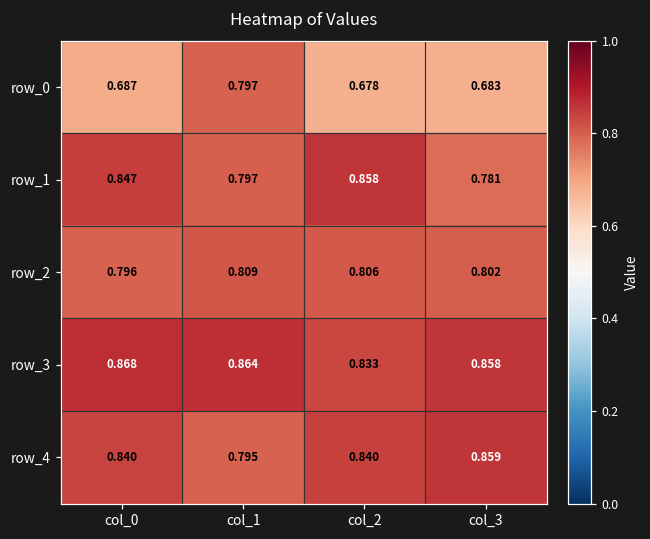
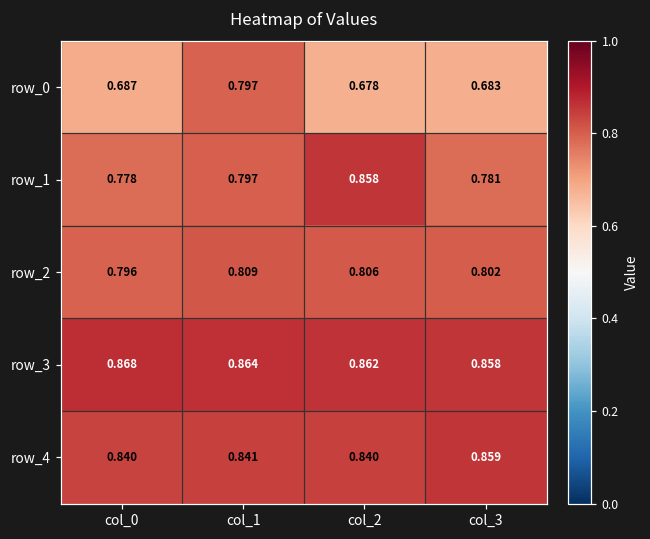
row_1, col_0: 0.847 -> 0.778
row_3, col_2: 0.833 -> 0.862
row_4, col_1: 0.795 -> 0.841
